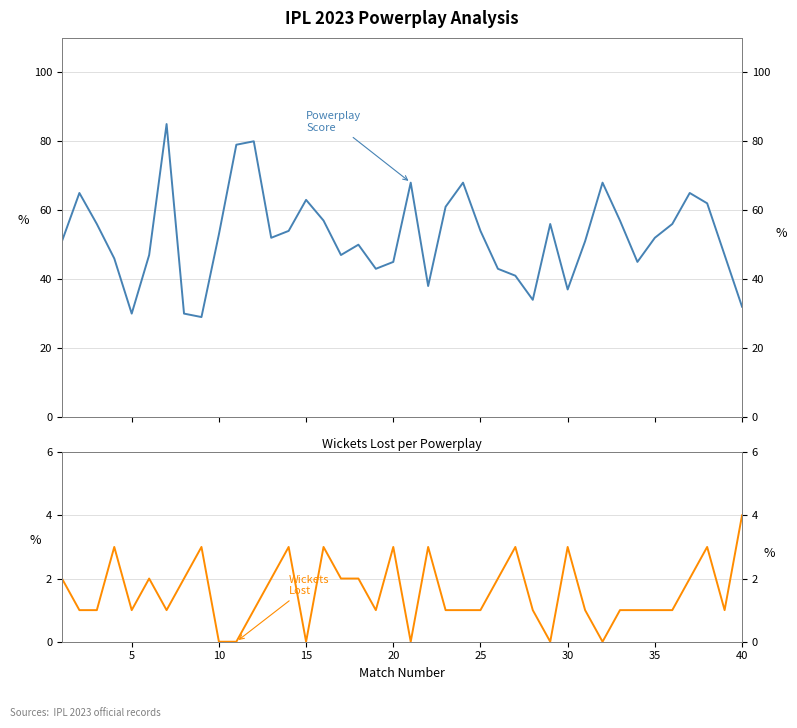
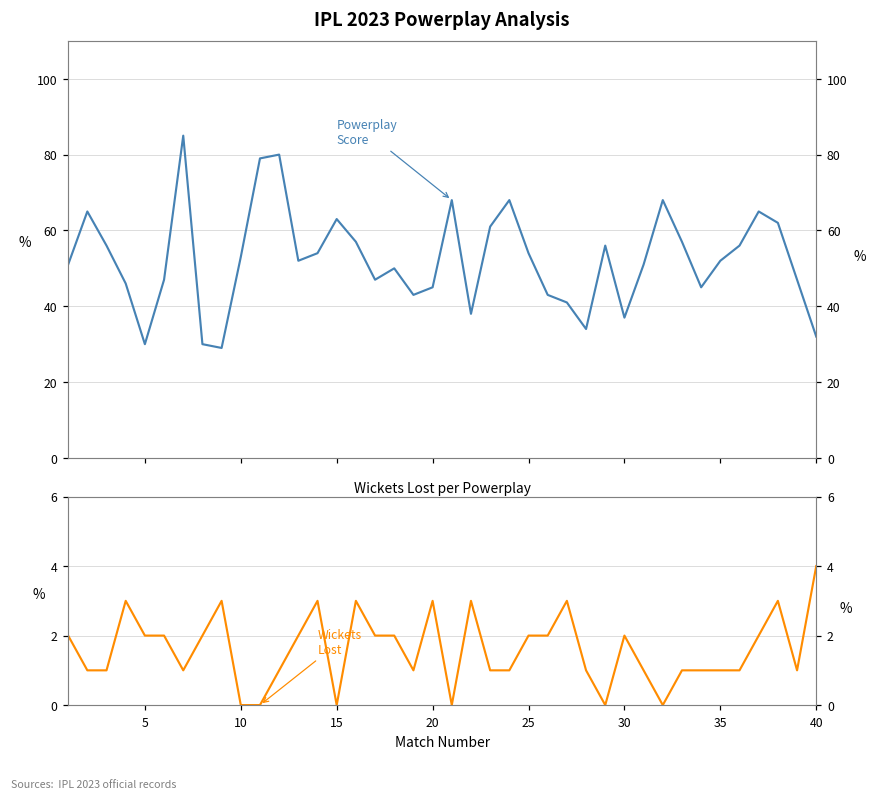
Wickets Lost per Powerplay, 5: 1 -> 2
Wickets Lost per Powerplay, 25: 1 -> 2
Wickets Lost per Powerplay, 30: 3 -> 2
